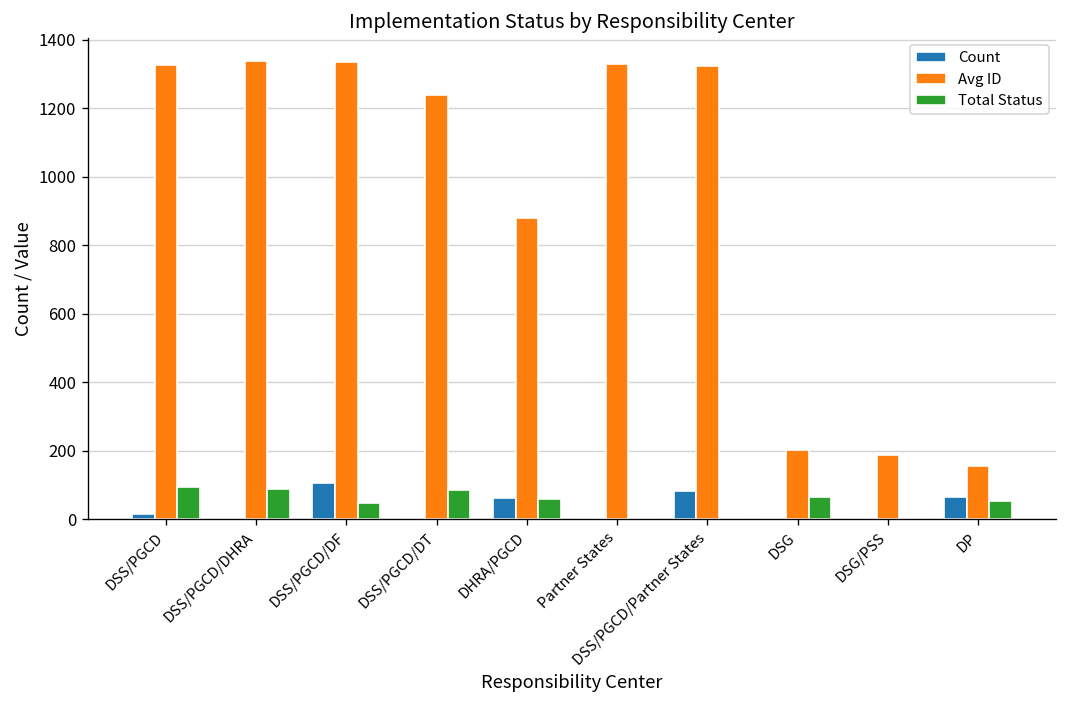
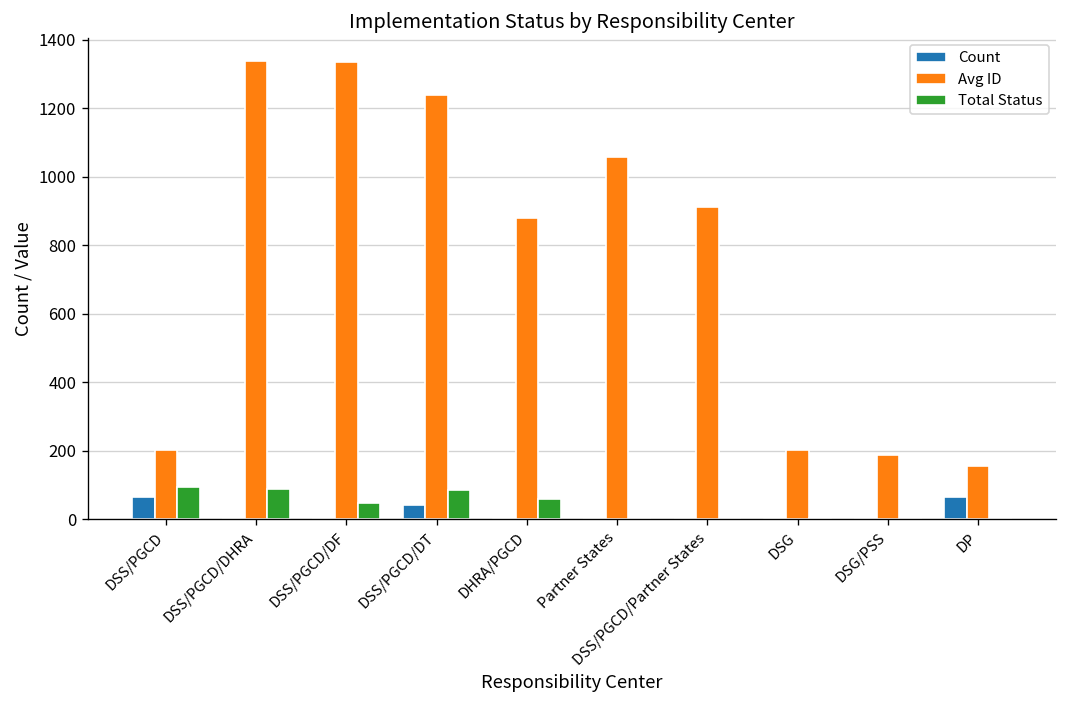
Count, DSS/PGCD: 20 -> 60
Avg ID, DSS/PGCD: 1330 -> 200
Count, DSS/PGCD/DF: 110 -> 0
Count, DSS/PGCD/DT: 0 -> 40
Count, DHRA/PGCD: 60 -> 0
Avg ID, Partner States: 1330 -> 1060
Count, DSS/PGCD/Partner States: 80 -> 0
Avg ID, DSS/PGCD/Partner States: 1330 -> 910
Total Status, DSG: 70 -> 0
Total Status, DP: 50 -> 0
